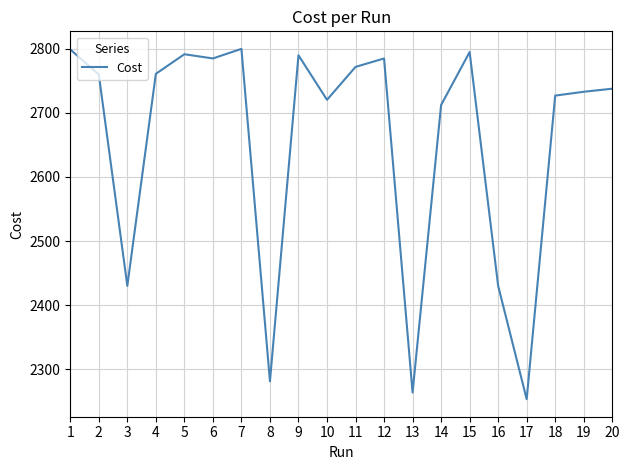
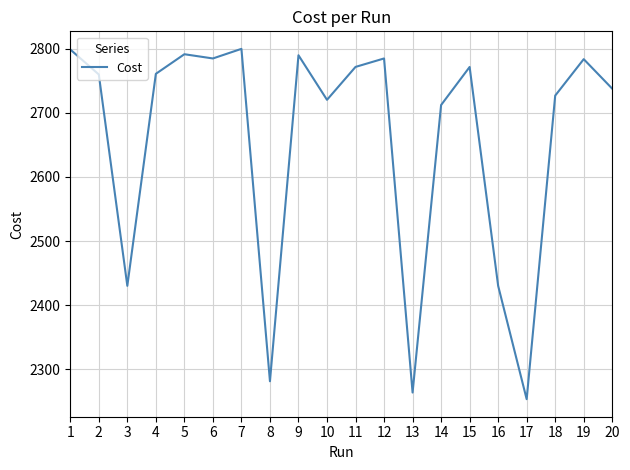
15: 2800 -> 2770
19: 2730 -> 2780
